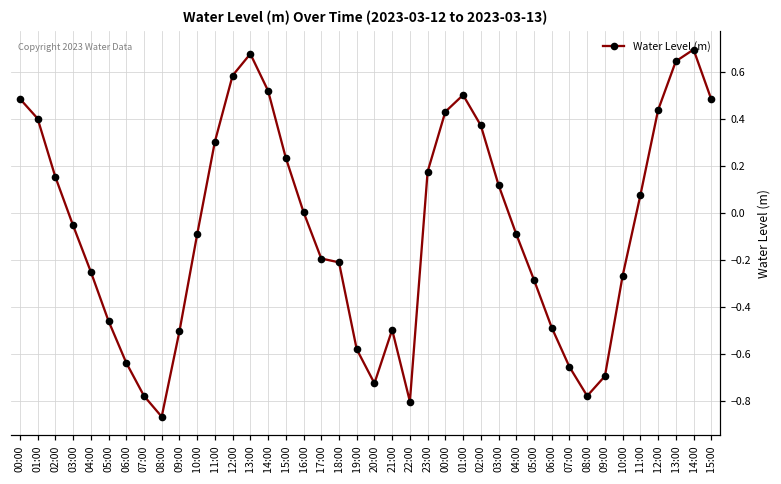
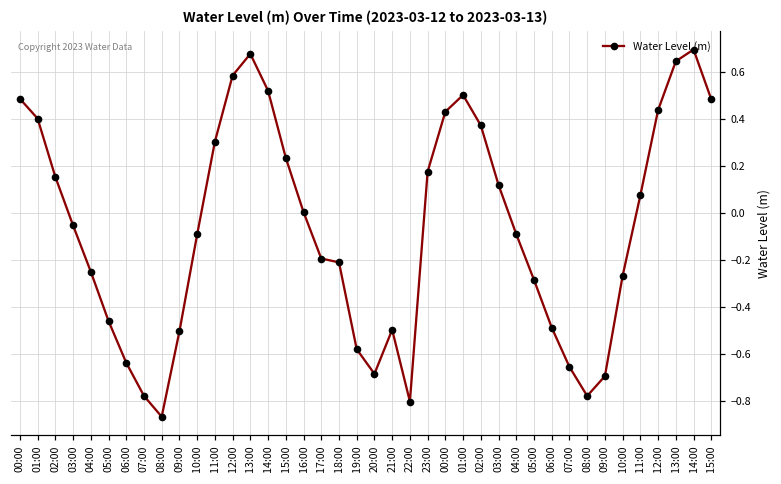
20:00: -0.72 -> -0.68
